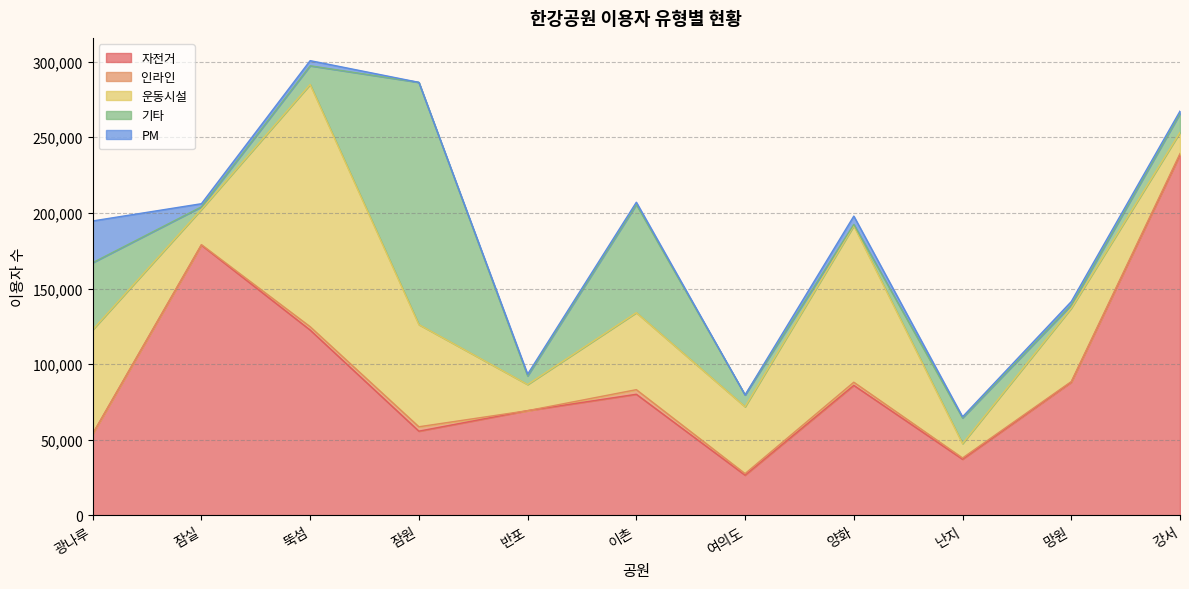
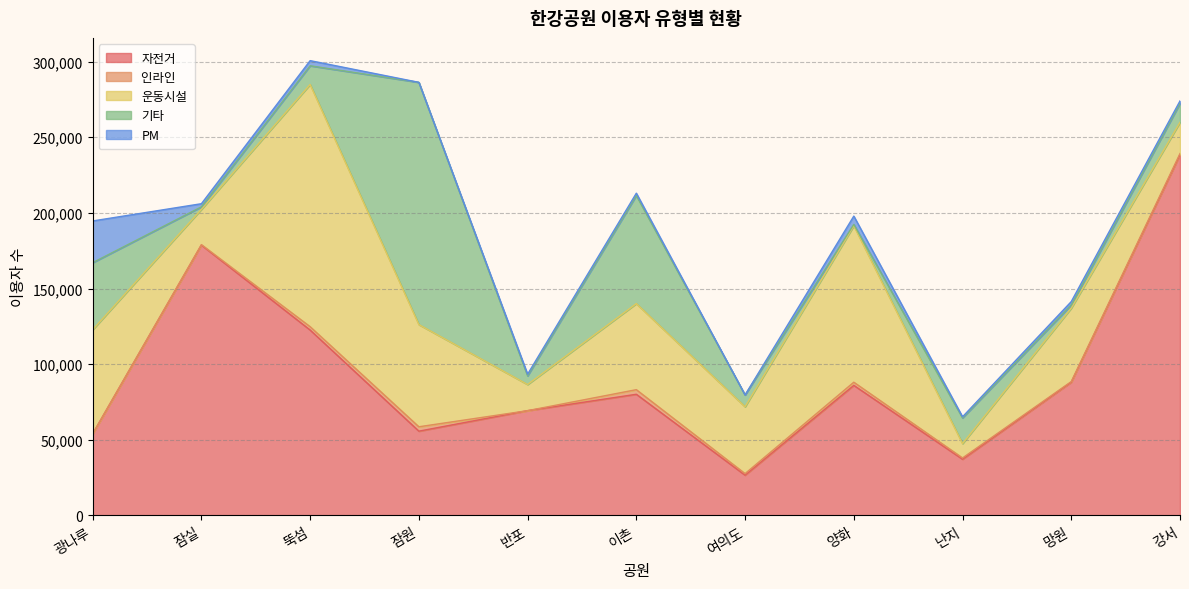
운동시설, 이촌: 51,000 -> 57,000
운동시설, 강서: 14,000 -> 21,000
